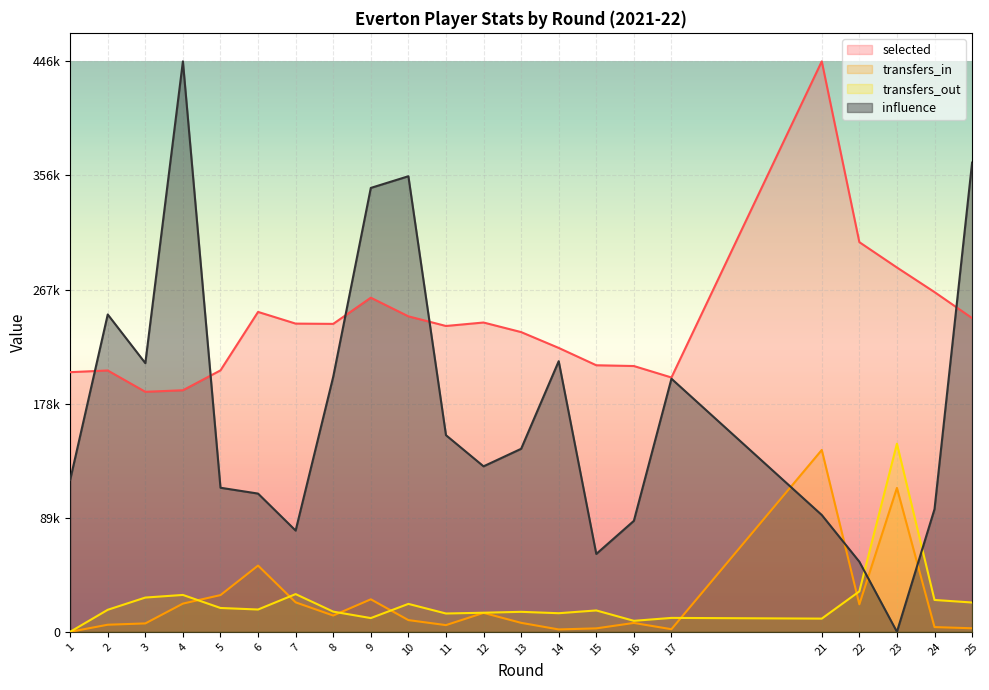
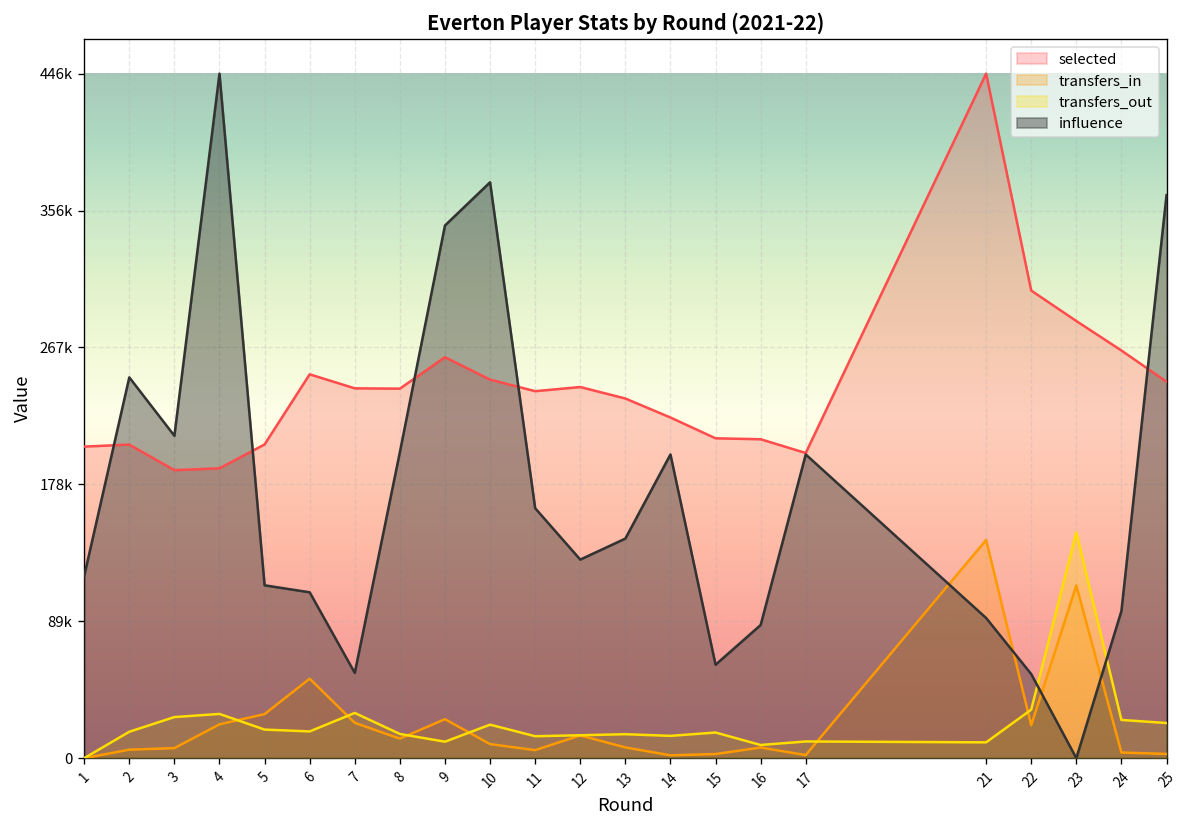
influence, 7: 79000 -> 56000
influence, 10: 356000 -> 375000
influence, 11: 154000 -> 163000
influence, 14: 212000 -> 198000
